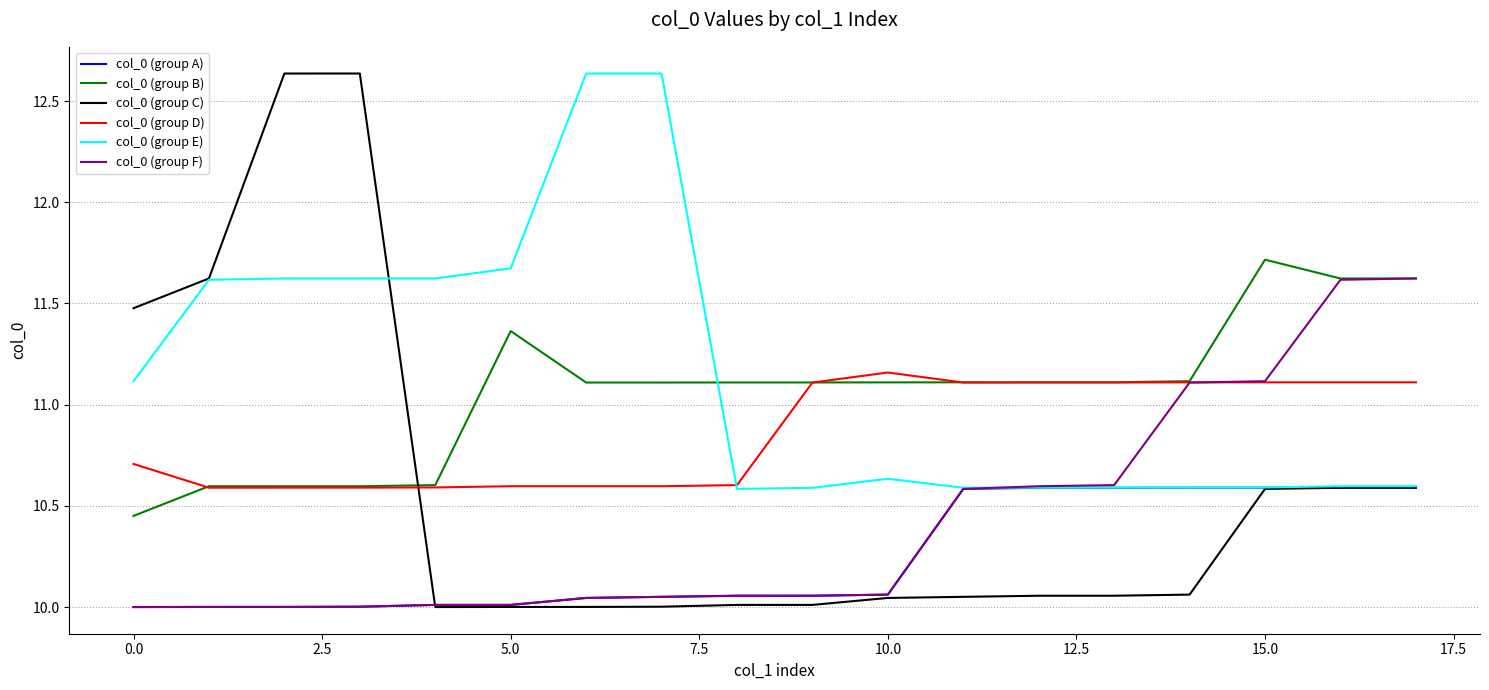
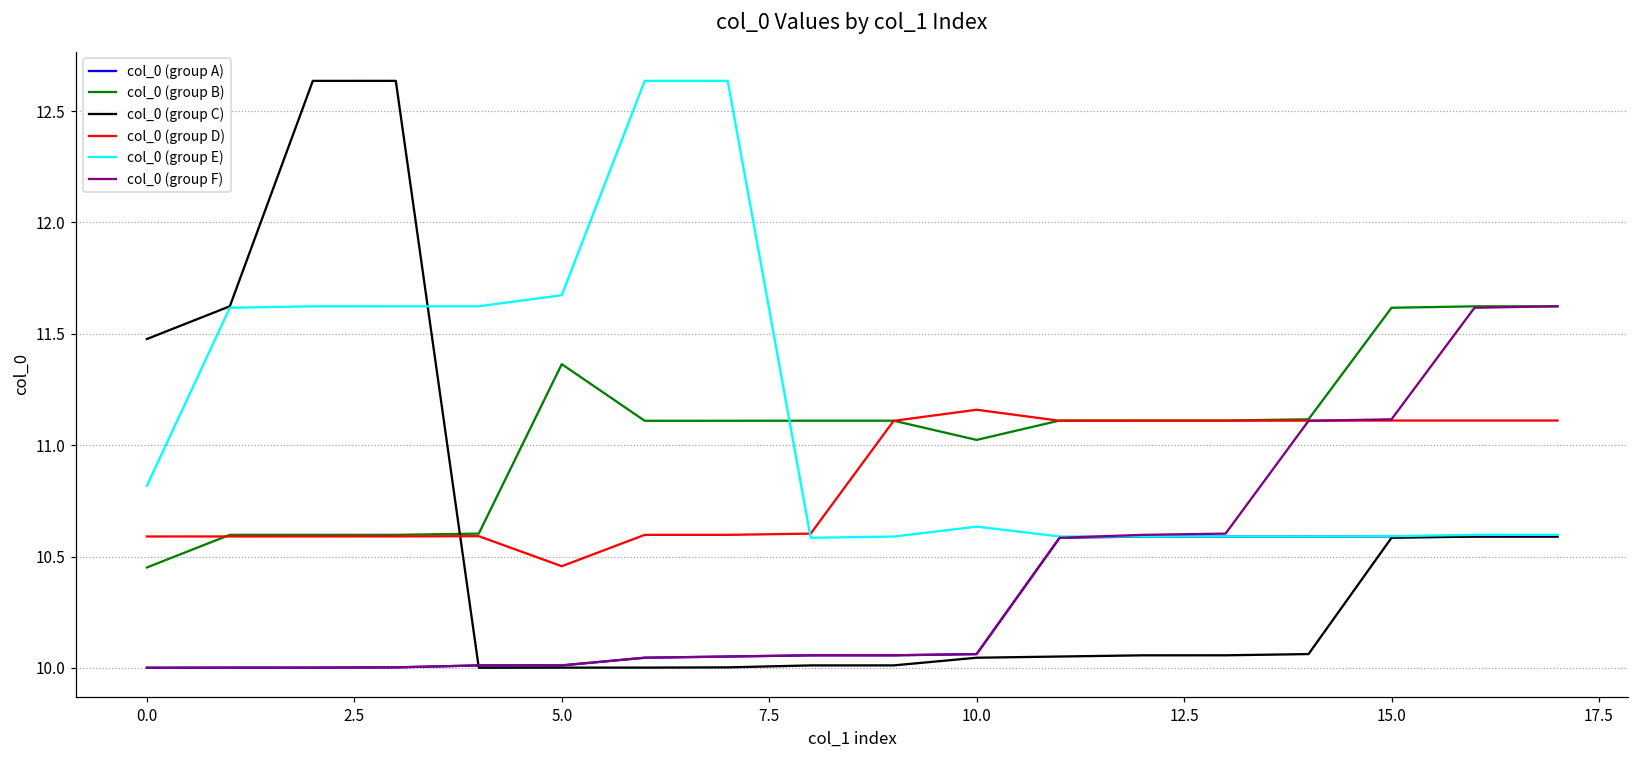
col_0 (group D), 0.0: 10.71 -> 10.59
col_0 (group E), 0.0: 11.12 -> 10.82
col_0 (group D), 5.0: 10.60 -> 10.46
col_0 (group B), 10.0: 11.11 -> 11.02
col_0 (group B), 15.0: 11.72 -> 11.62
